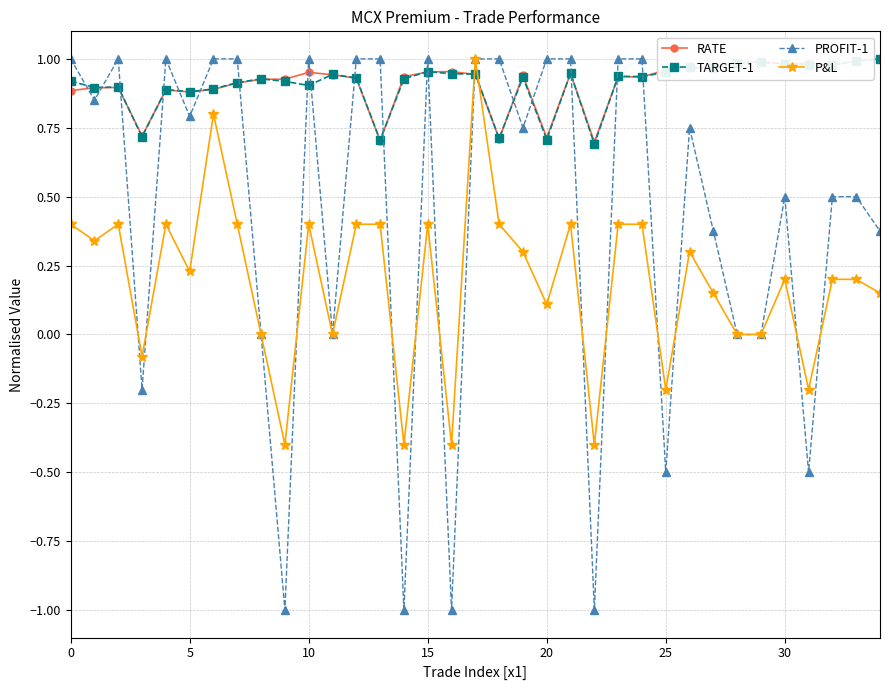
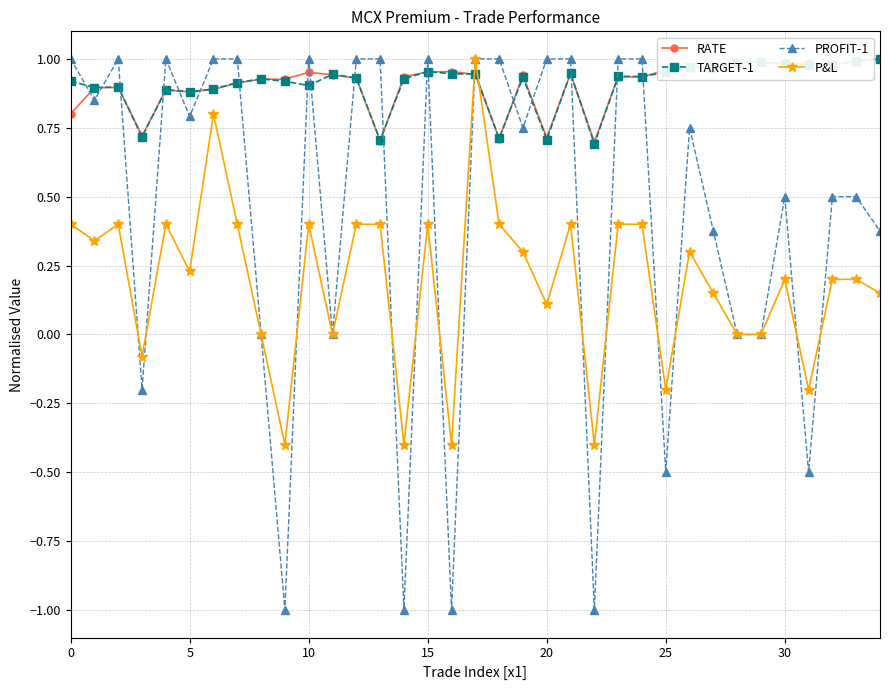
RATE, 0: 0.88 -> 0.80
